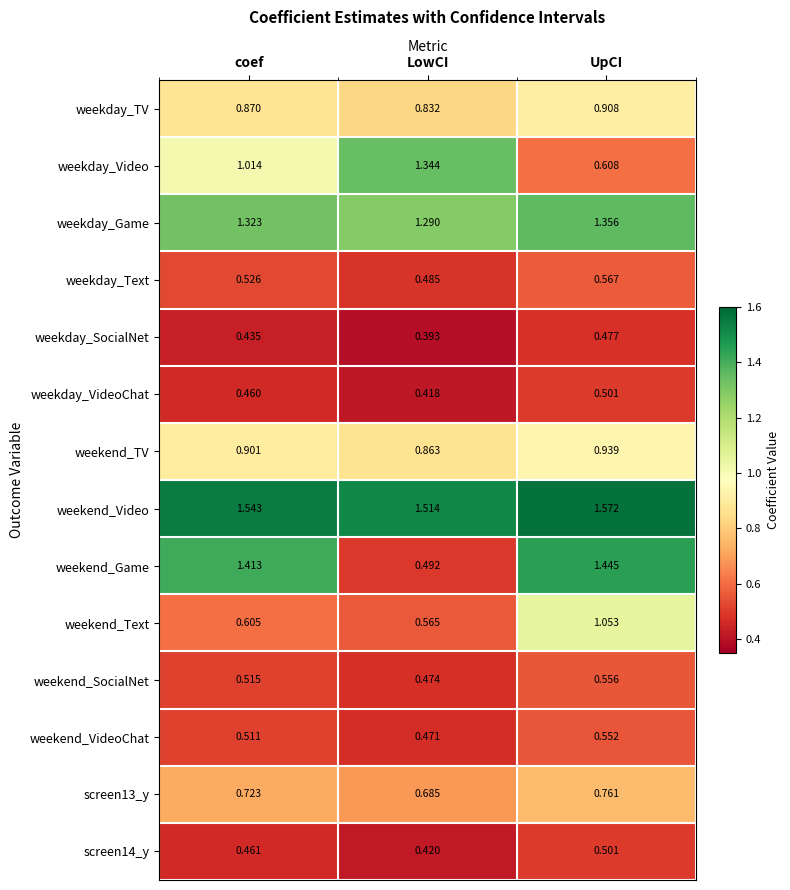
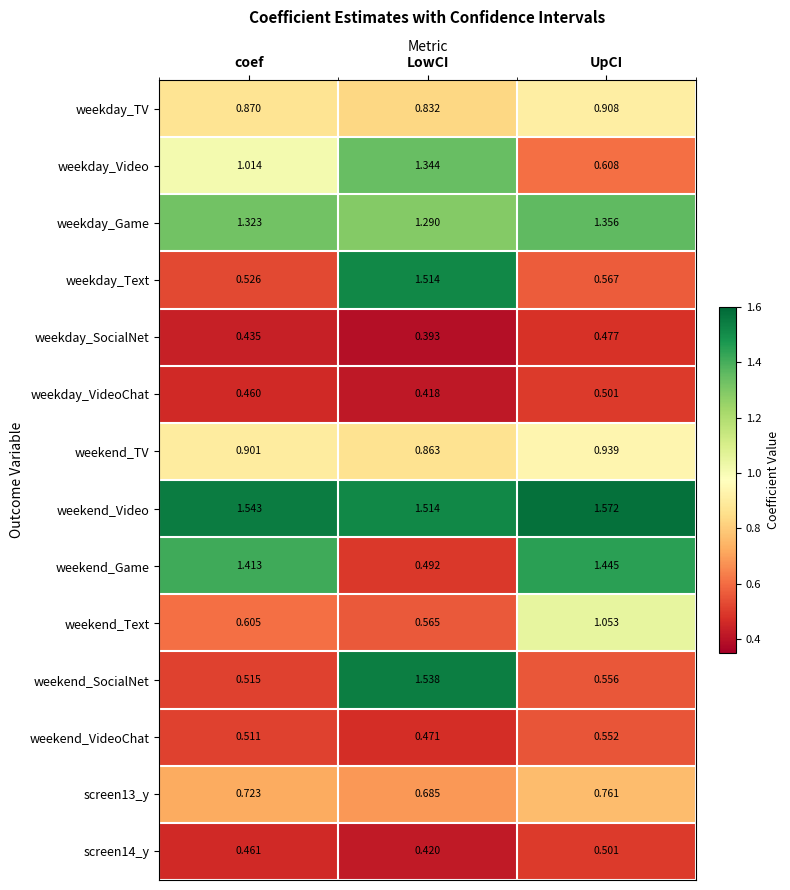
weekday_Text, LowCI: 0.485 -> 1.514
weekend_SocialNet, LowCI: 0.474 -> 1.538
